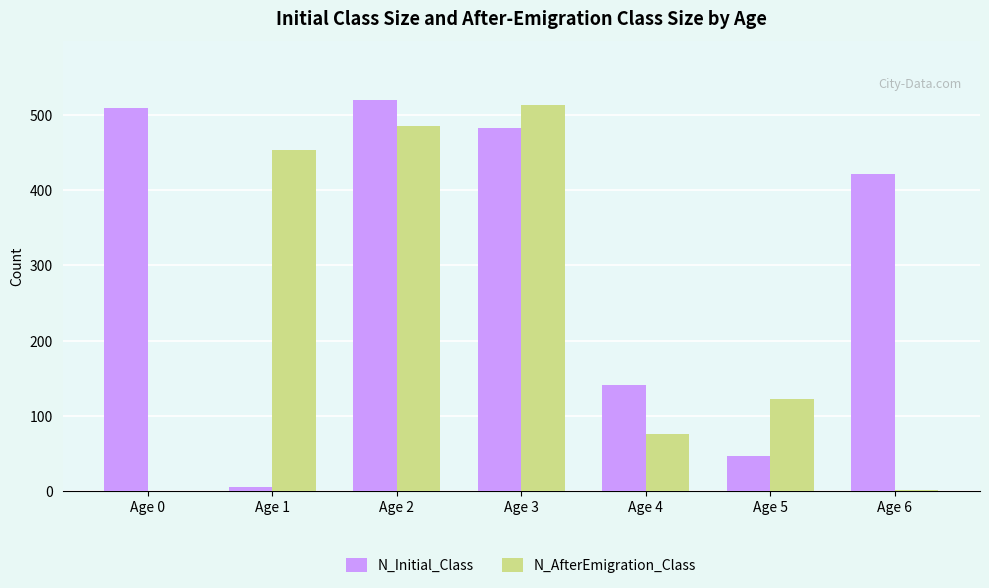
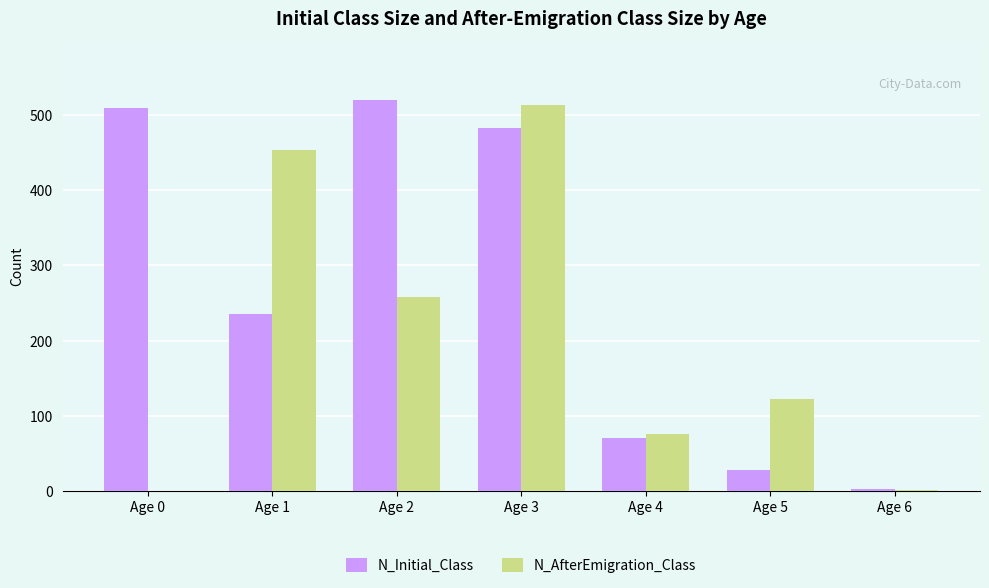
N_Initial_Class, Age 1: 10 -> 240
N_AfterEmigration_Class, Age 2: 490 -> 260
N_Initial_Class, Age 4: 140 -> 70
N_Initial_Class, Age 5: 50 -> 30
N_Initial_Class, Age 6: 420 -> 0
